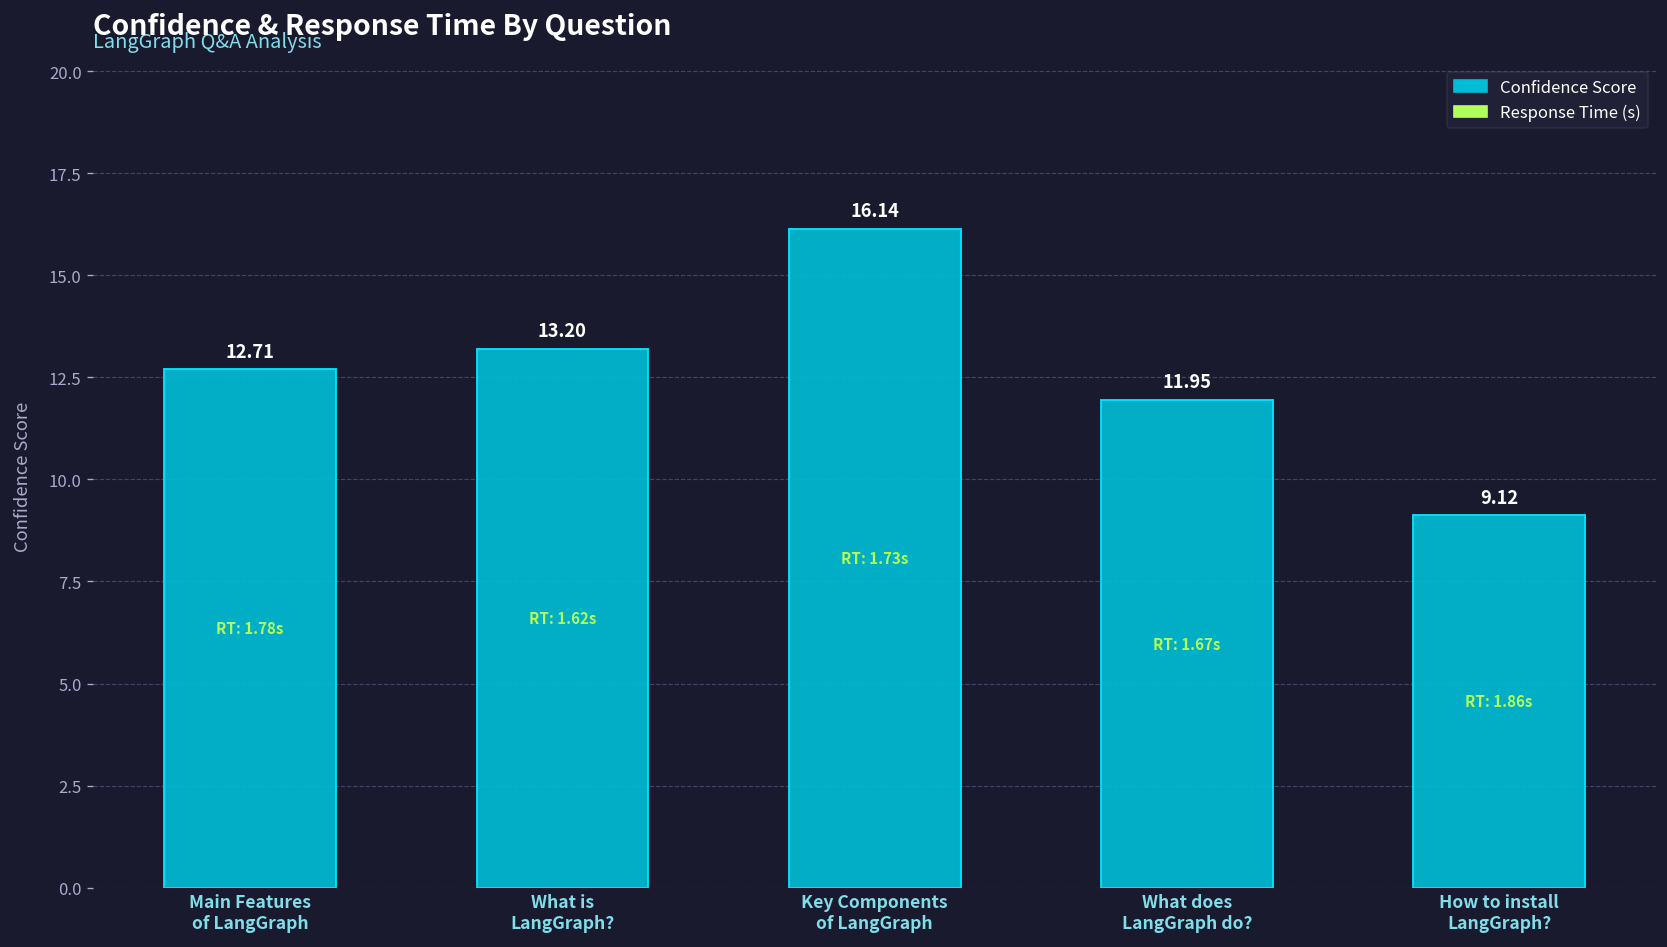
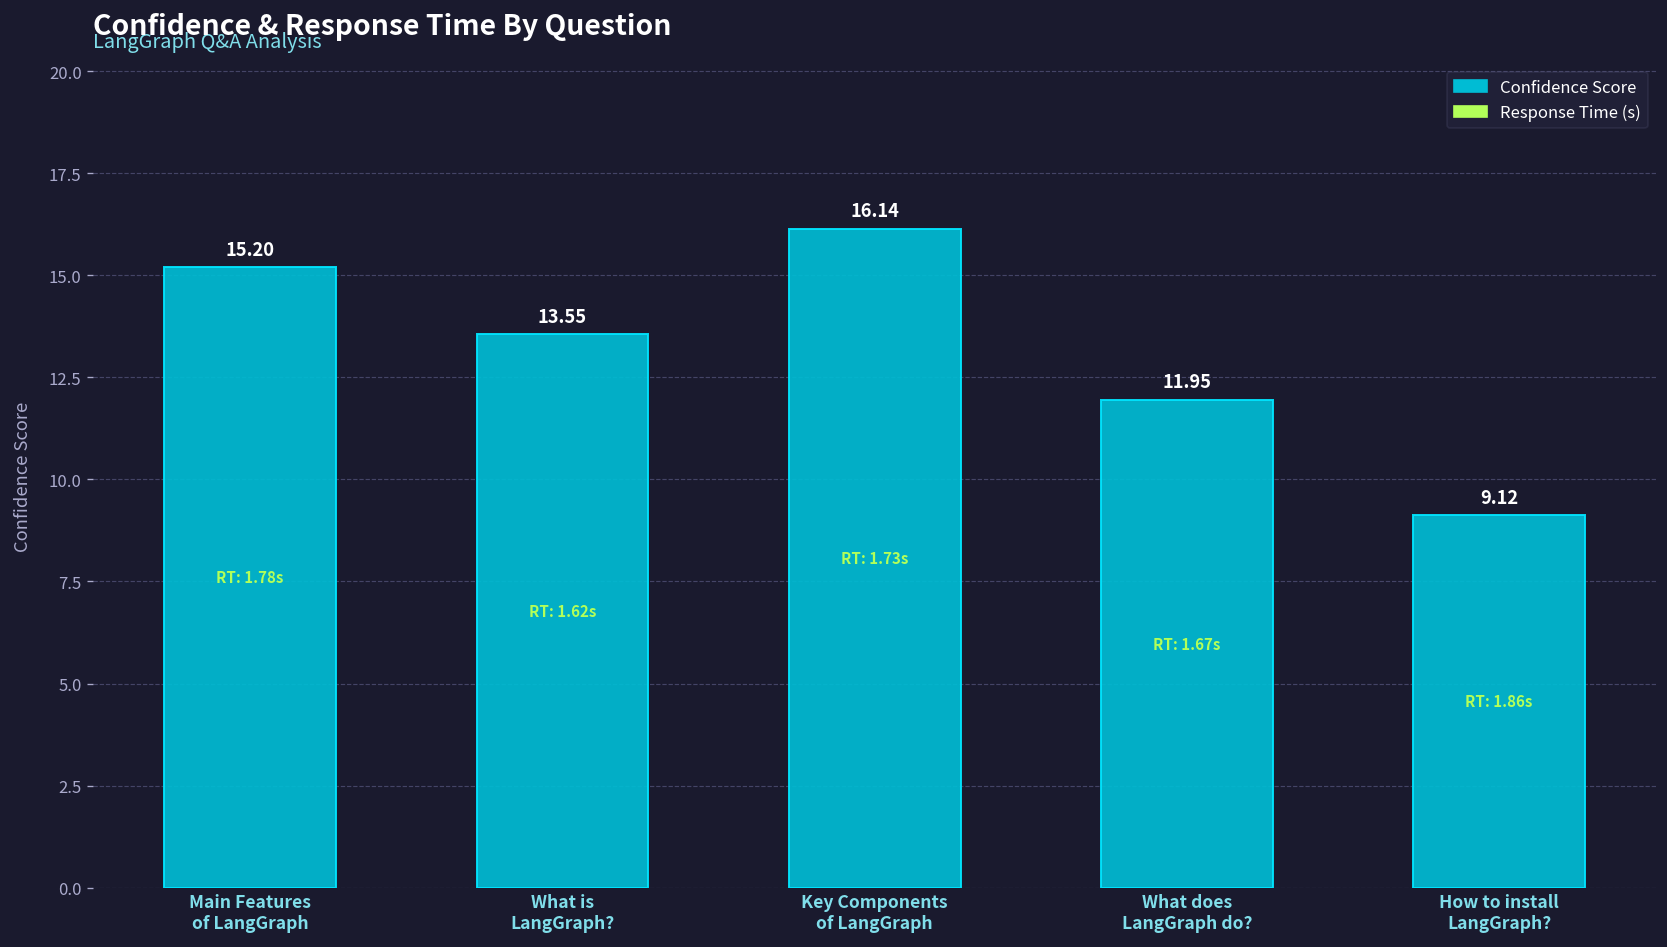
Main Features of LangGraph: 12.71 -> 15.20
What is LangGraph?: 13.20 -> 13.55
